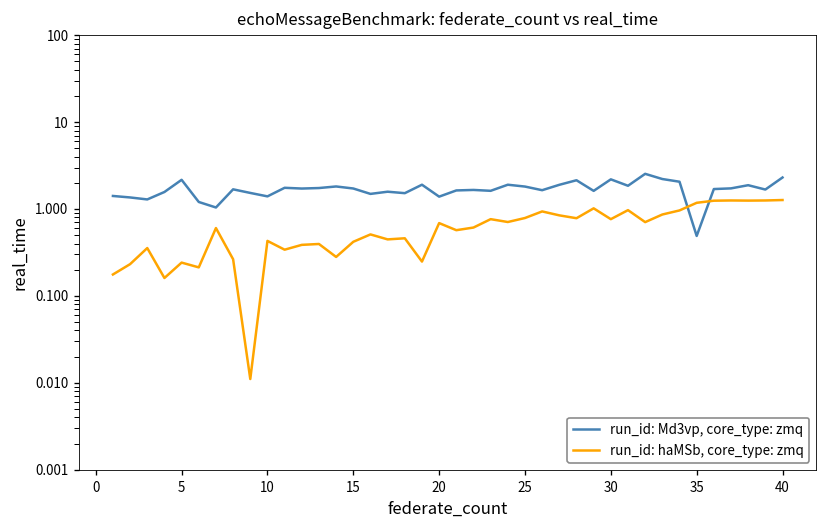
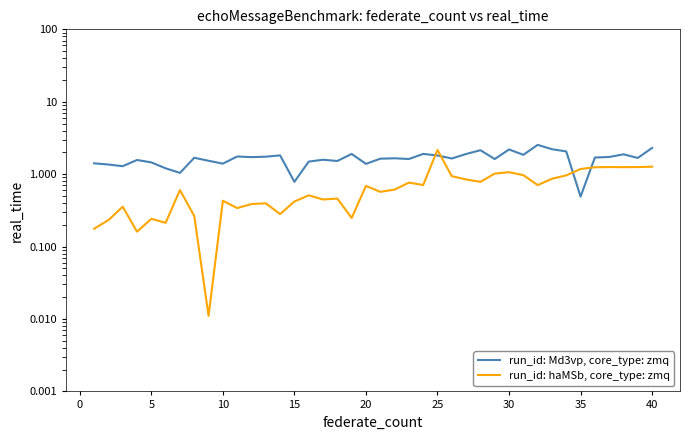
run_id: Md3vp, core_type: zmq, 5: 2.2 -> 1.5
run_id: Md3vp, core_type: zmq, 15: 1.7 -> 0.8
run_id: haMSb, core_type: zmq, 25: 0.8 -> 2.2
run_id: haMSb, core_type: zmq, 30: 0.8 -> 1.1
